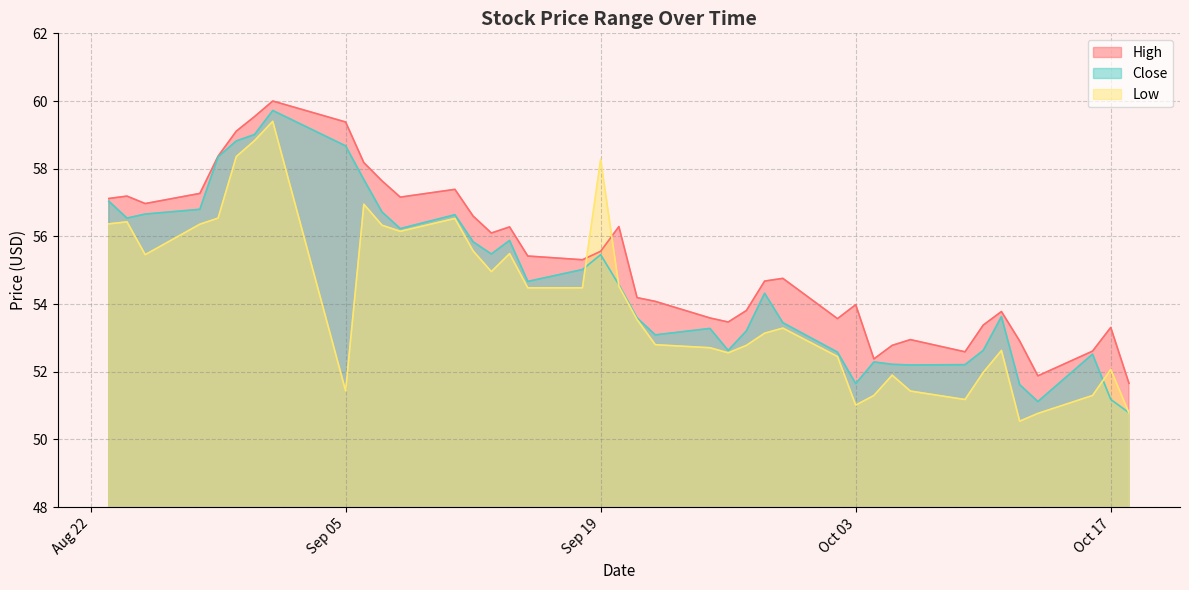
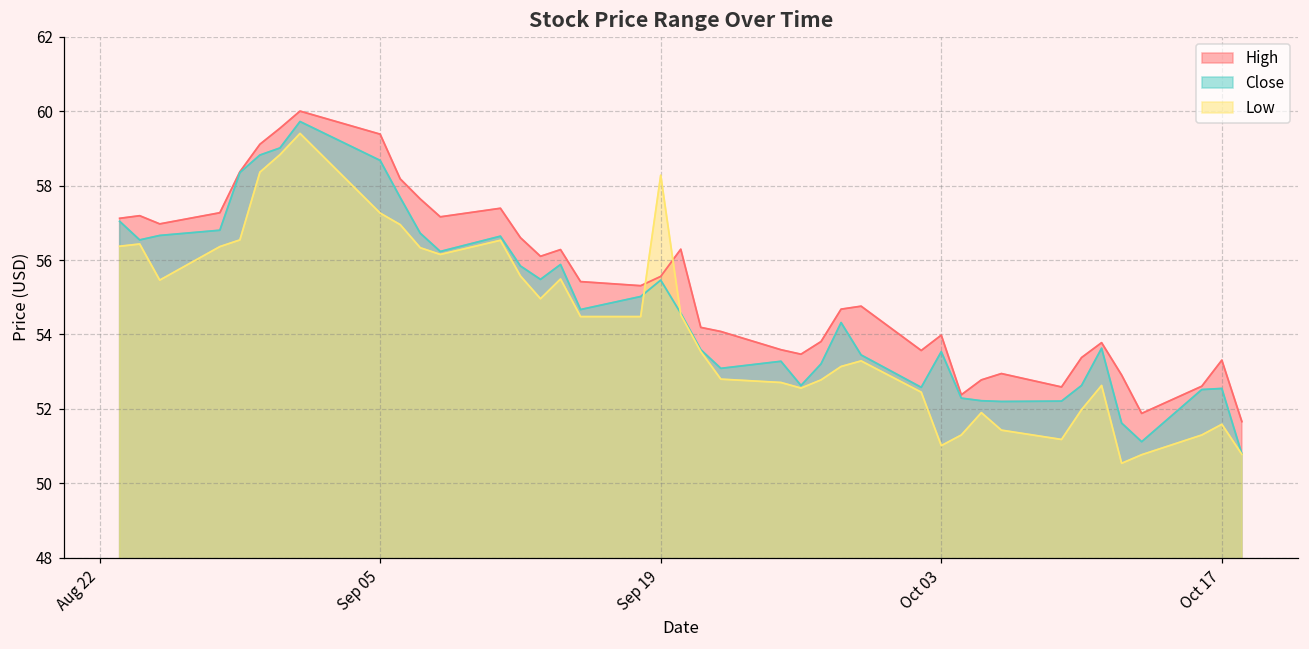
Low, Sep 05: 51.4 -> 57.3
Close, Oct 03: 51.7 -> 53.5
Close, Oct 17: 51.2 -> 52.5
Low, Oct 17: 52.1 -> 51.6
